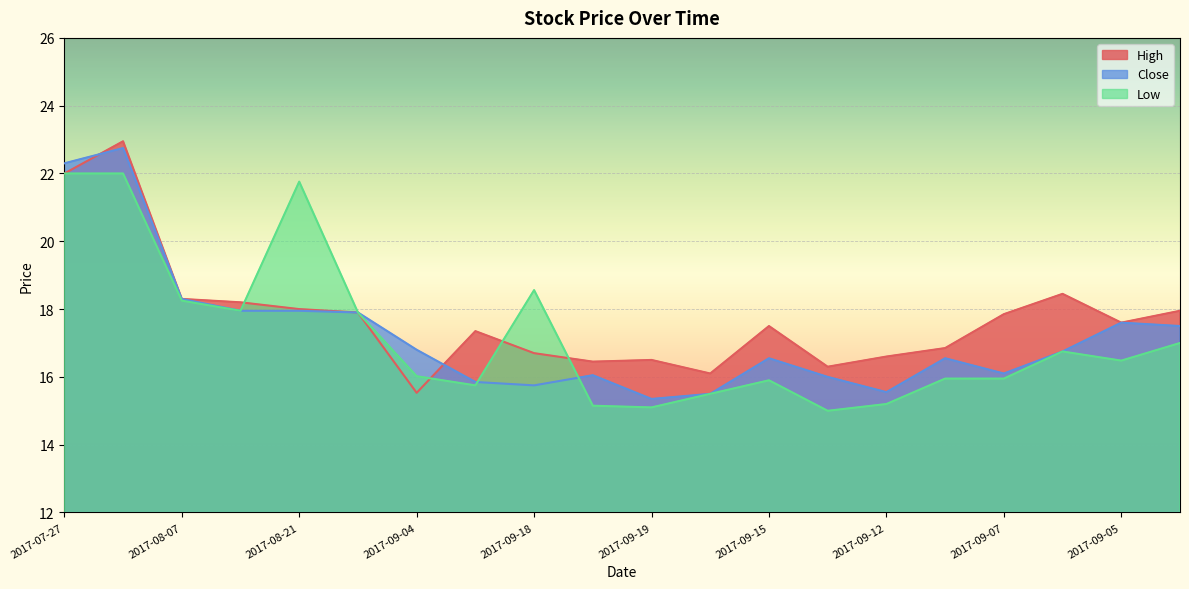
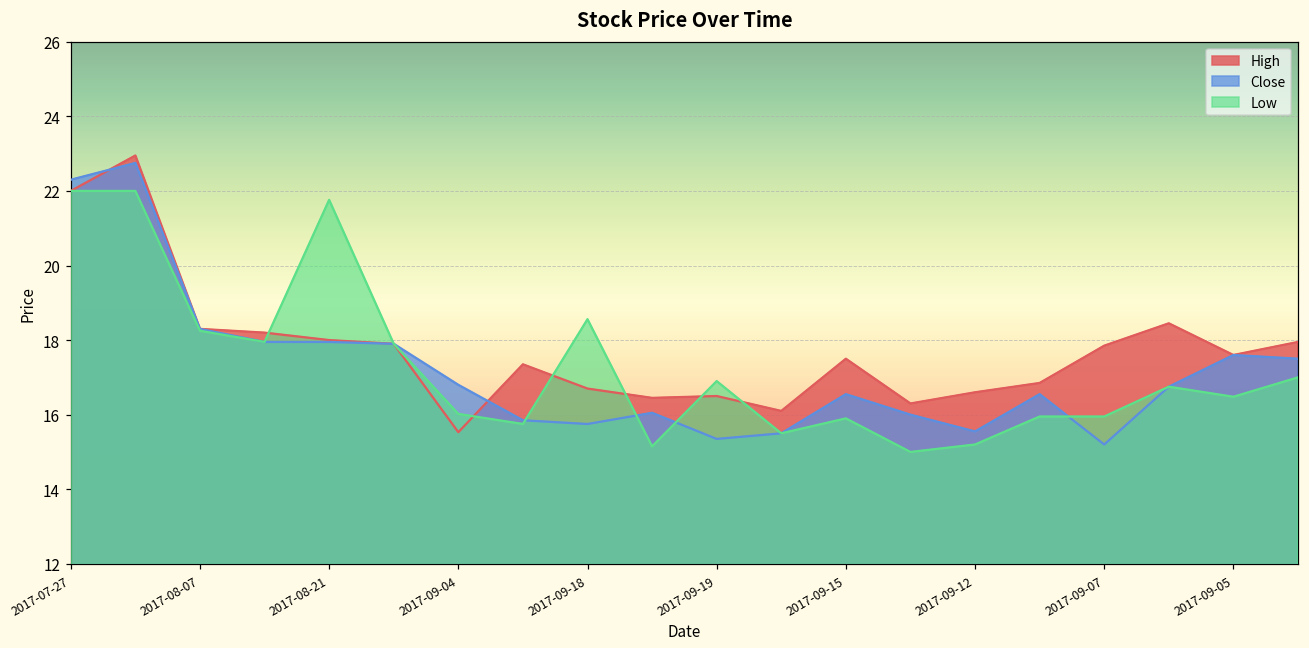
Low, 2017-09-19: 15.1 -> 16.9
Close, 2017-09-07: 16.1 -> 15.2
